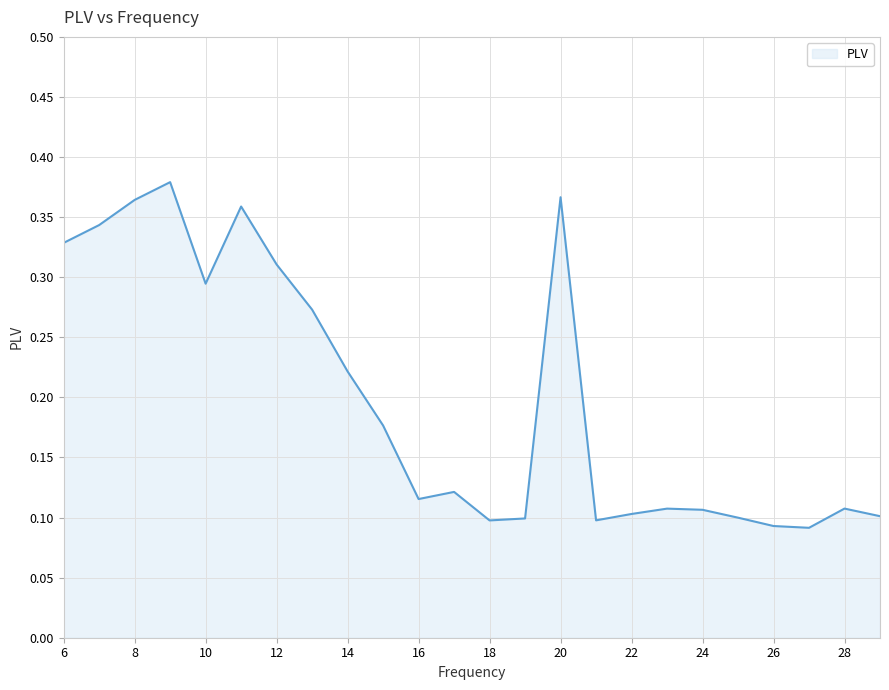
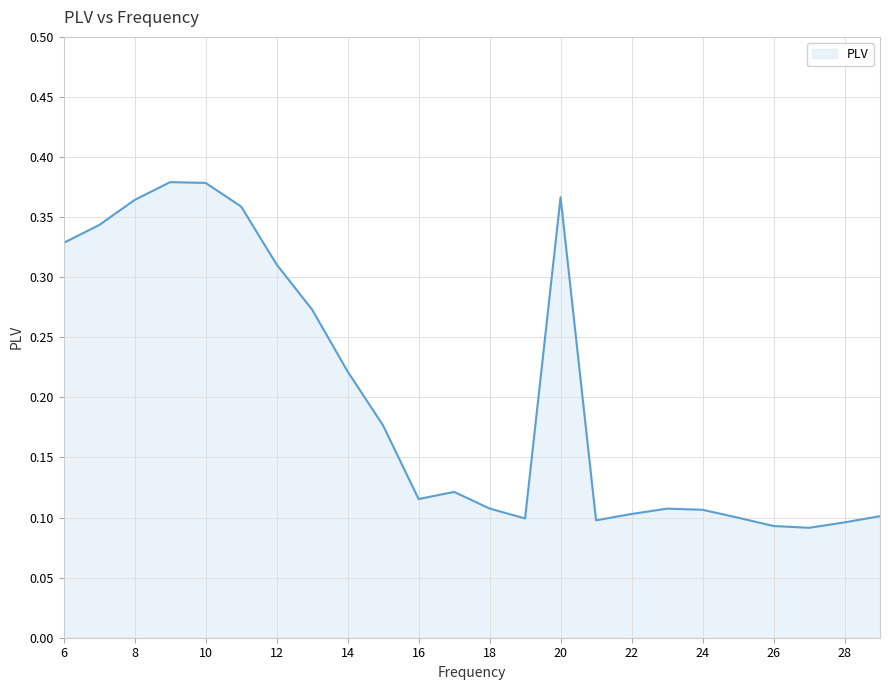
10: 0.295 -> 0.378
18: 0.098 -> 0.108
28: 0.107 -> 0.096
